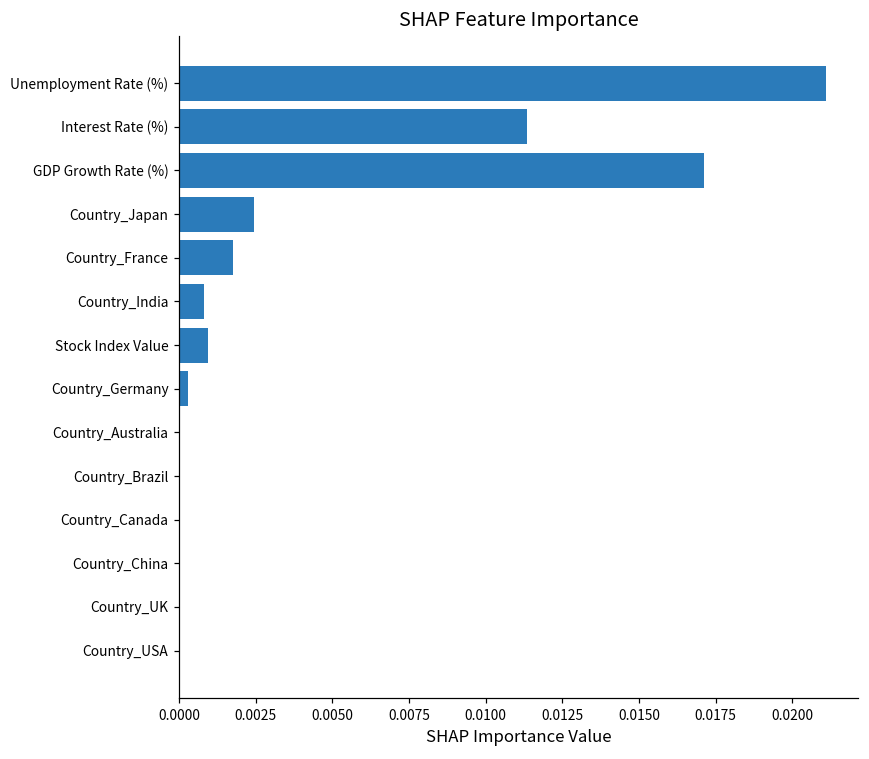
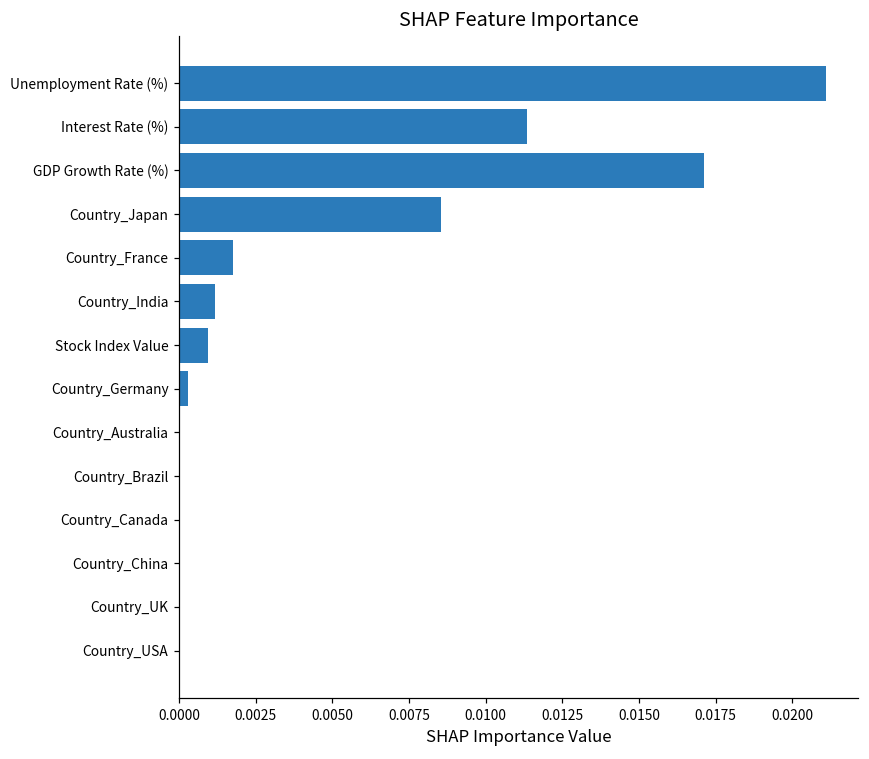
Country_Japan: 0.0024 -> 0.0085
Country_India: 0.0008 -> 0.0012
